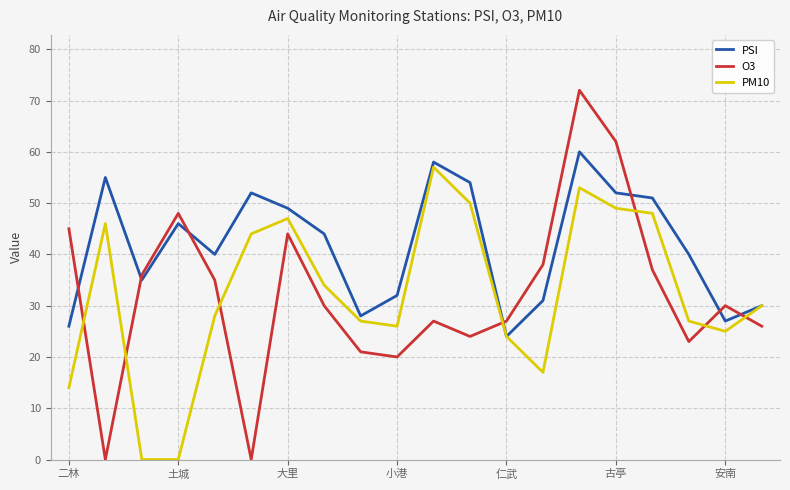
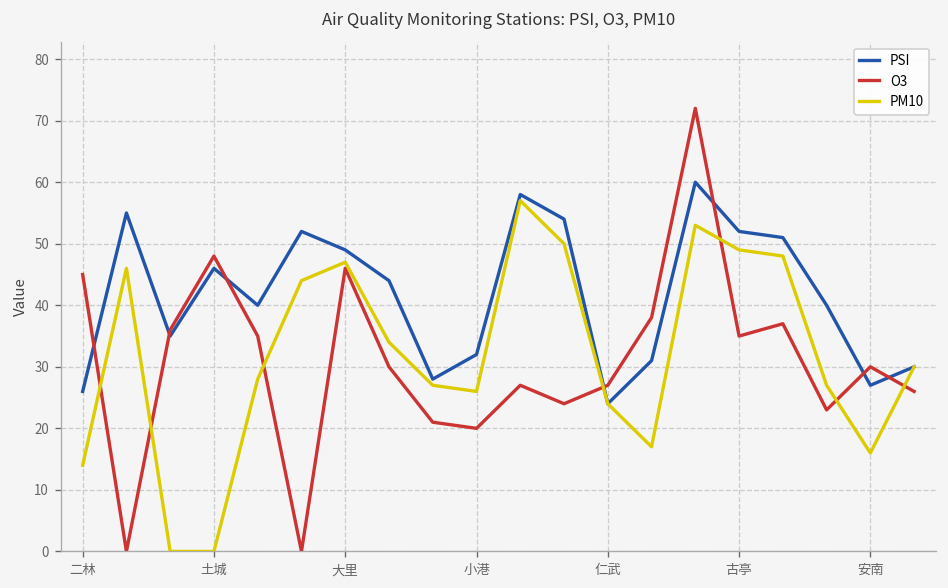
O3, 大里: 44 -> 46
O3, 古亭: 62 -> 35
PM10, 安南: 25 -> 16
